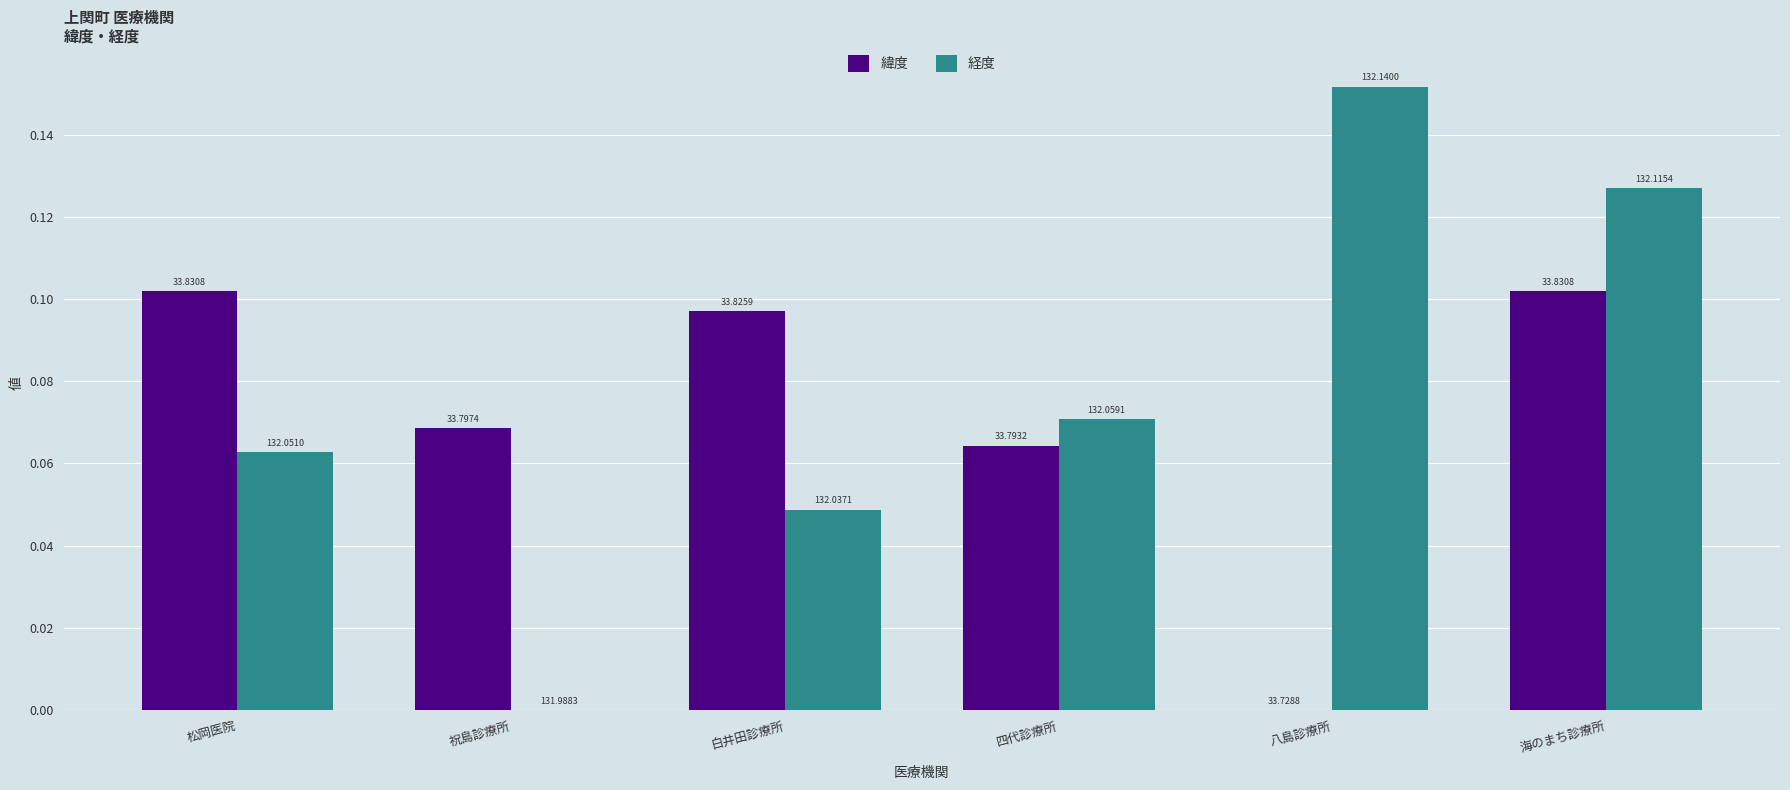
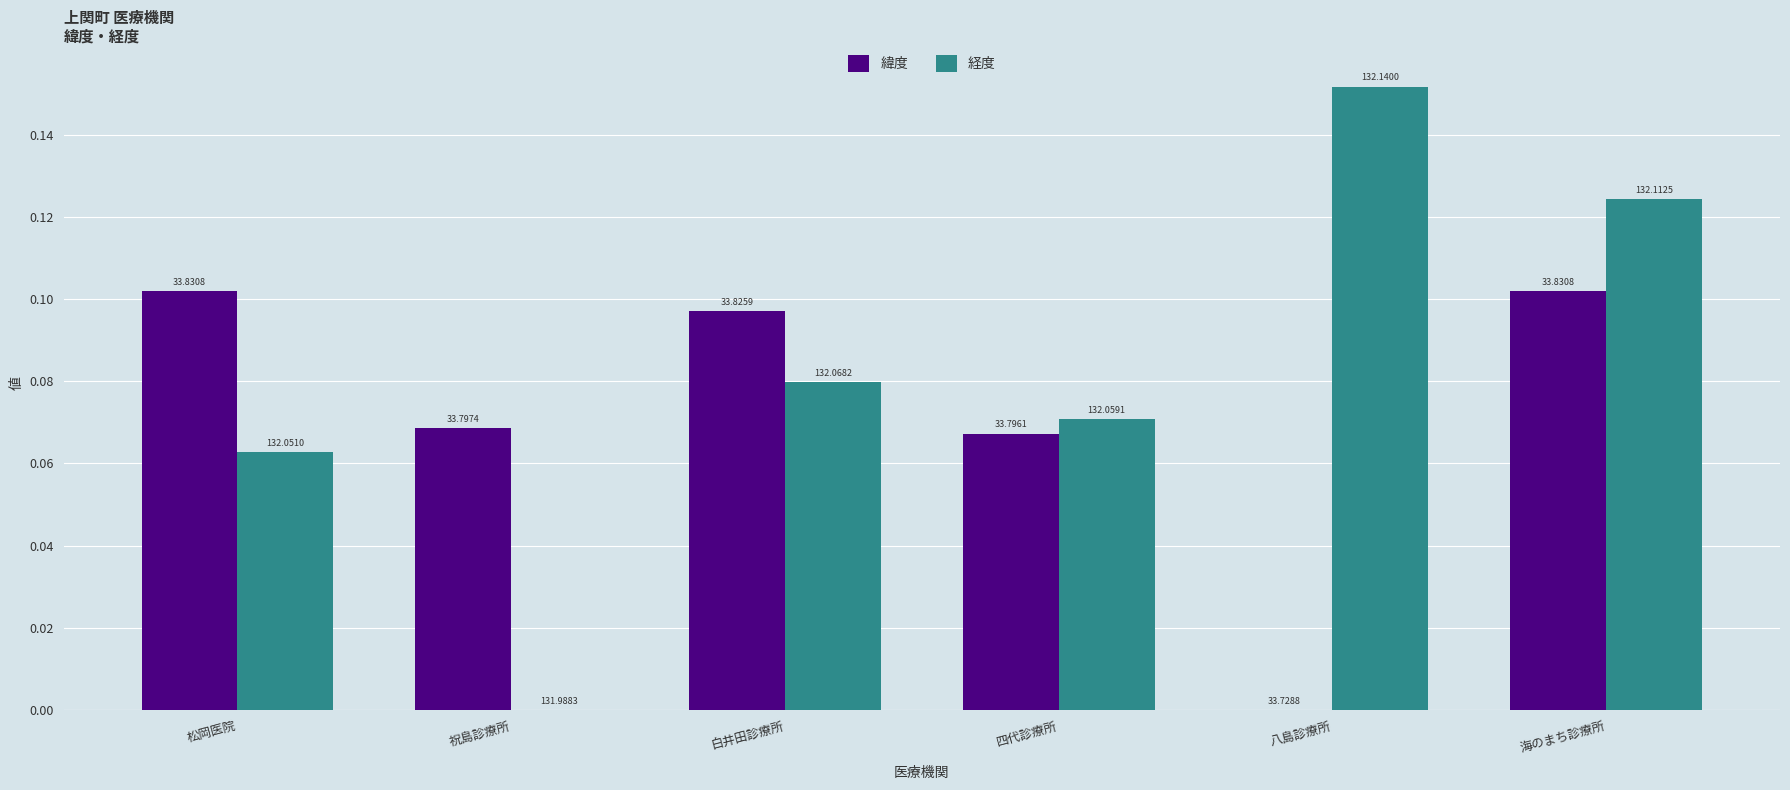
経度, 白井田診療所: 132.0371 -> 132.0682
緯度, 四代診療所: 33.7932 -> 33.7961
経度, 海のまち診療所: 132.1154 -> 132.1125
